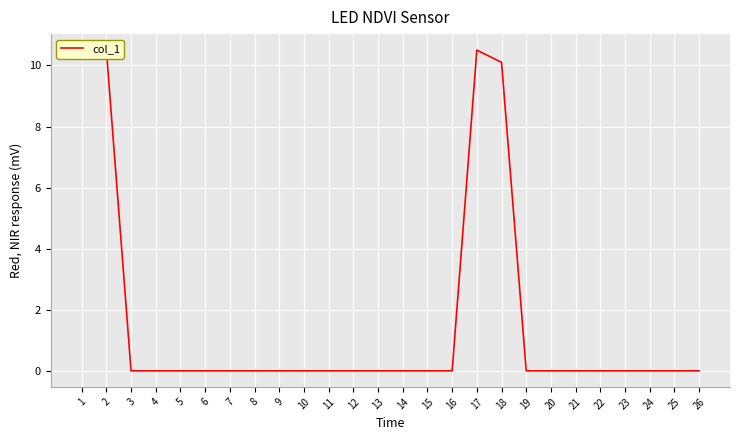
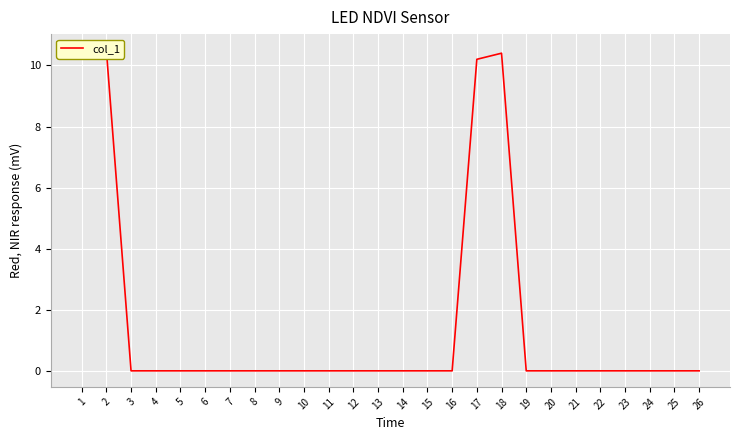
17: 10.5 -> 10.2
18: 10.1 -> 10.4
